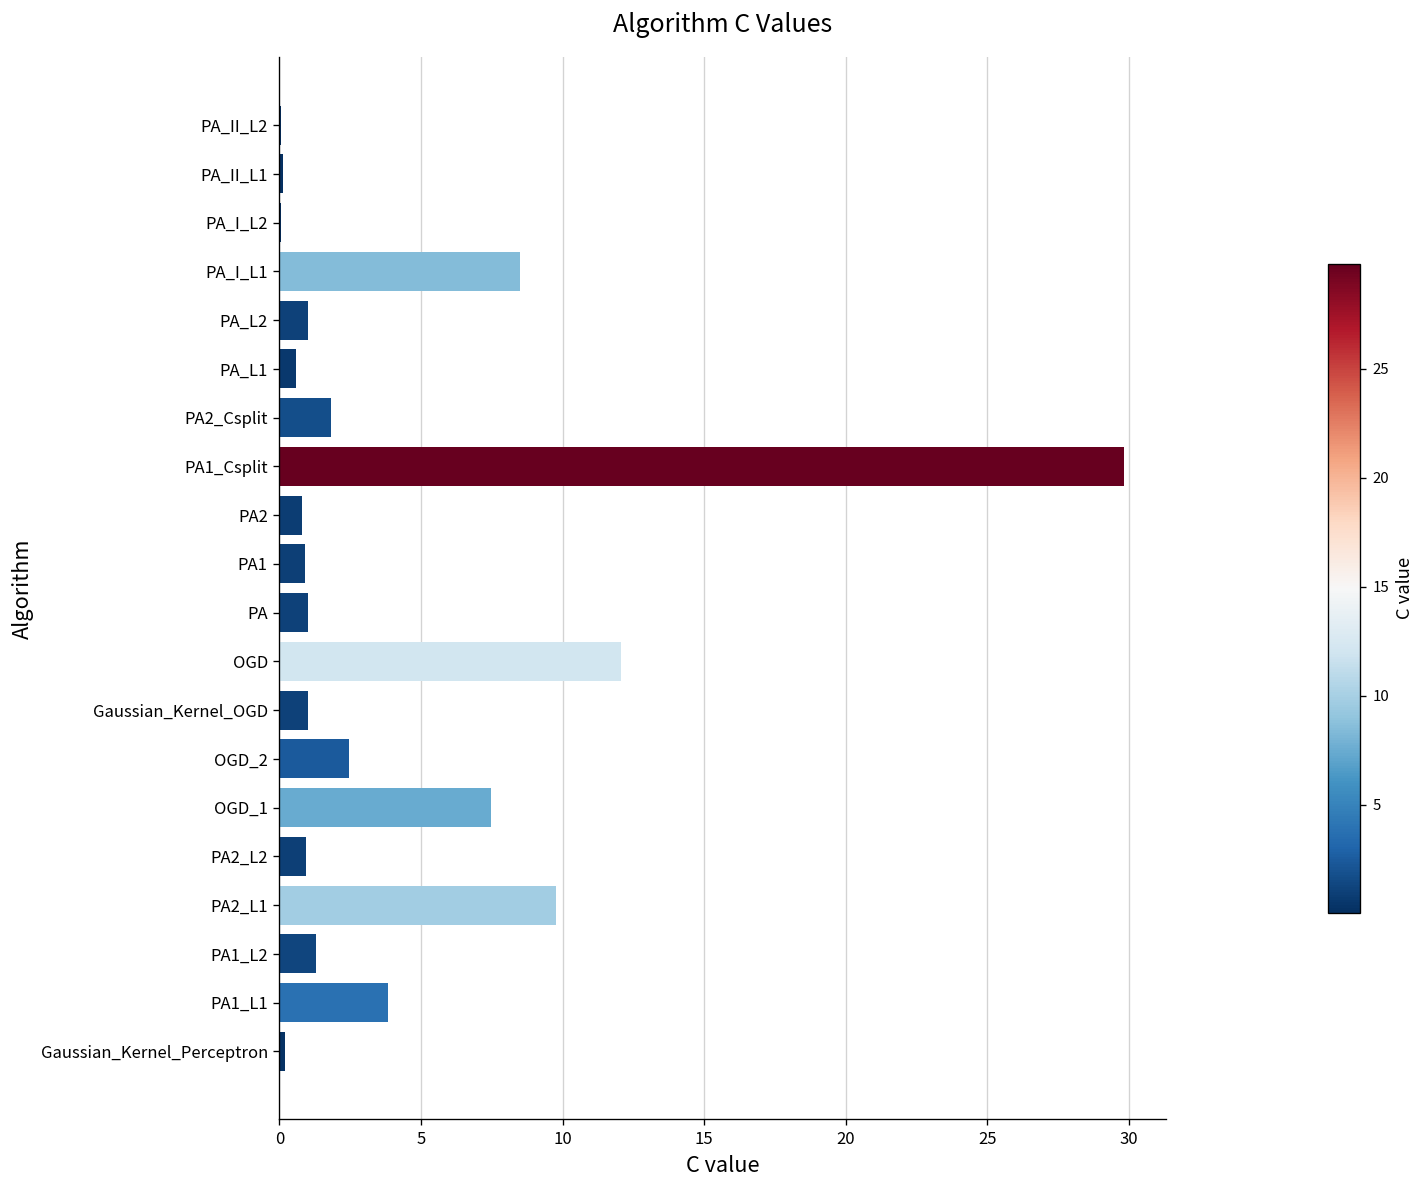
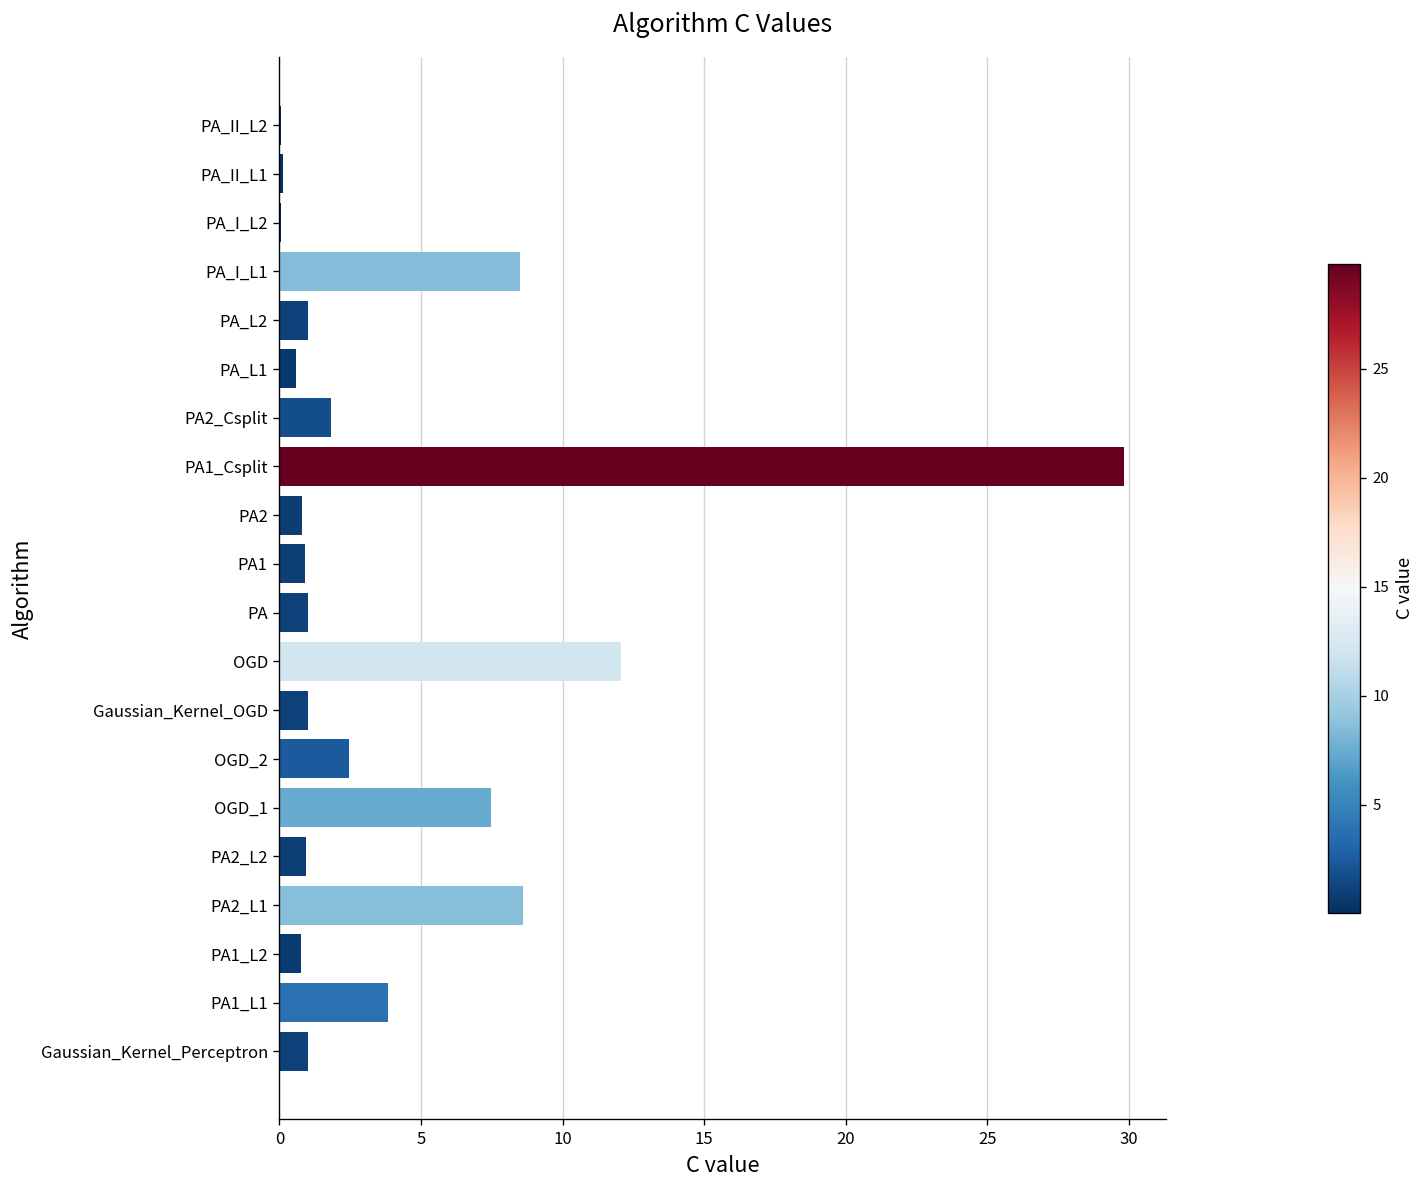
PA2_L1: 9.8 -> 8.6
PA1_L2: 1.3 -> 0.7
Gaussian_Kernel_Perceptron: 0.2 -> 1.0
